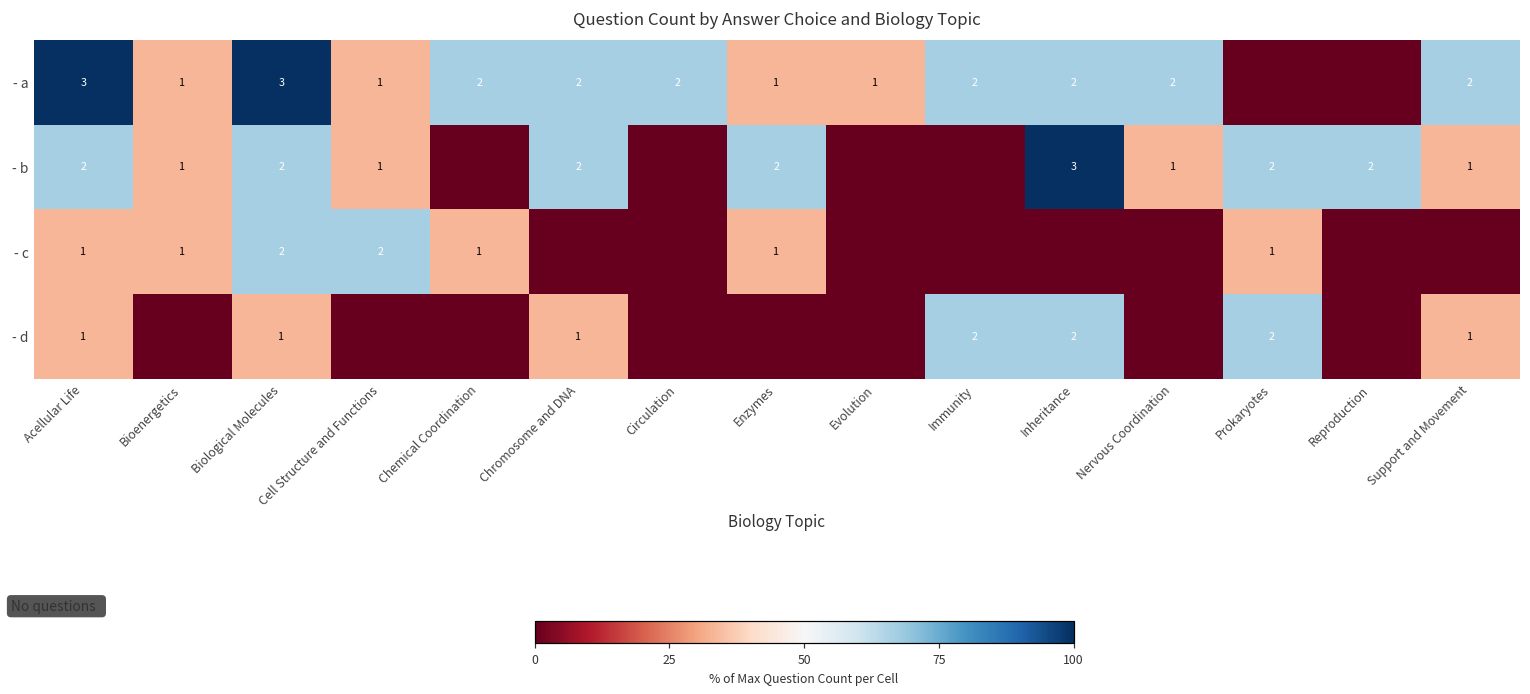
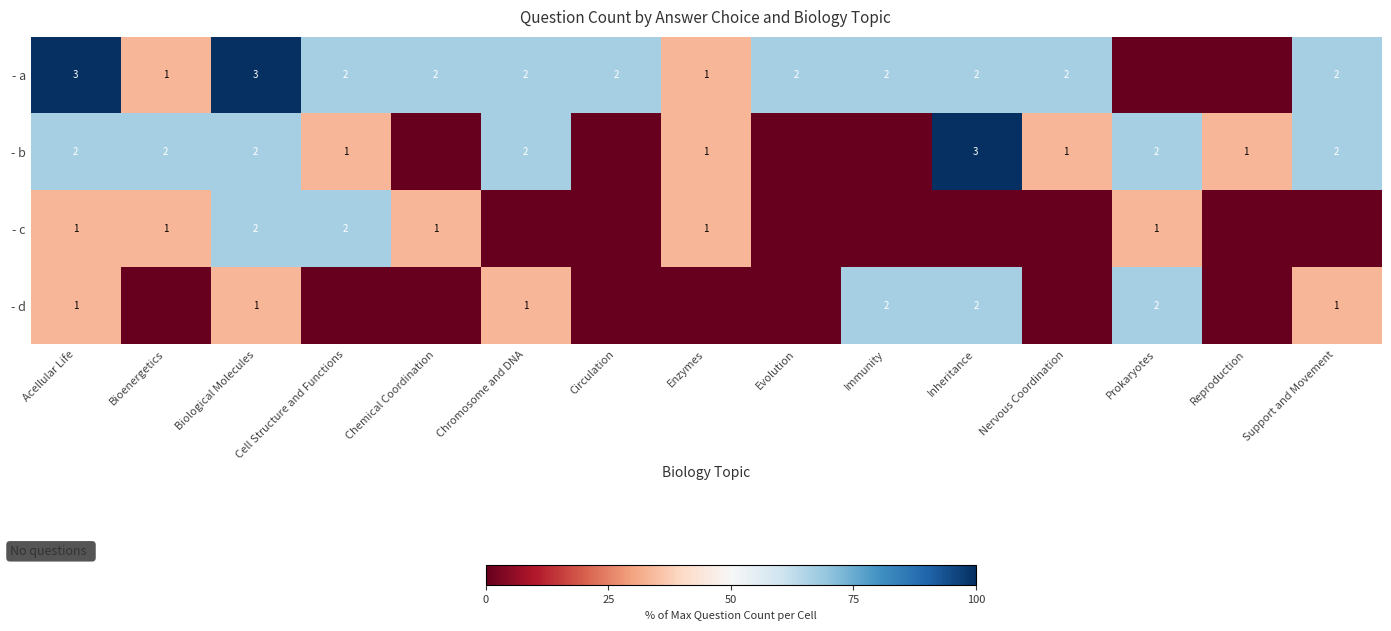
- a, Cell Structure and Functions: 1 -> 2
- a, Evolution: 1 -> 2
- b, Bioenergetics: 1 -> 2
- b, Enzymes: 2 -> 1
- b, Reproduction: 2 -> 1
- b, Support and Movement: 1 -> 2
